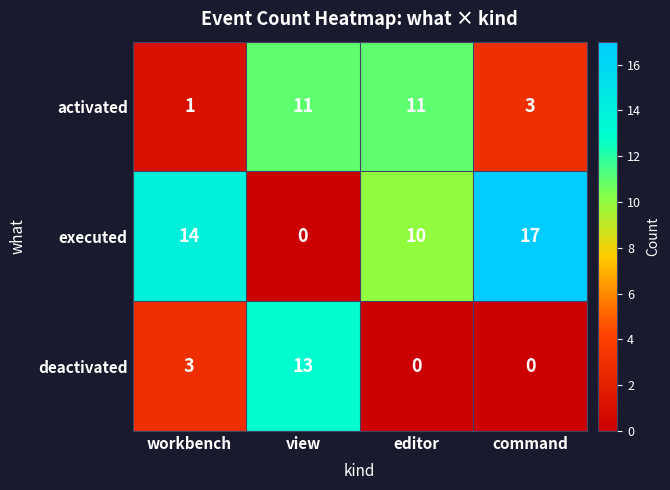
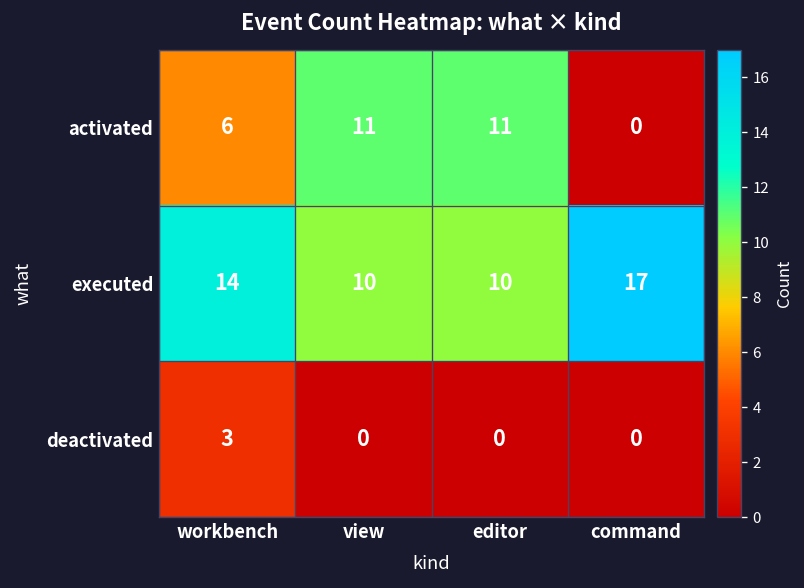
activated, workbench: 1 -> 6
activated, command: 3 -> 0
executed, view: 0 -> 10
deactivated, view: 13 -> 0
